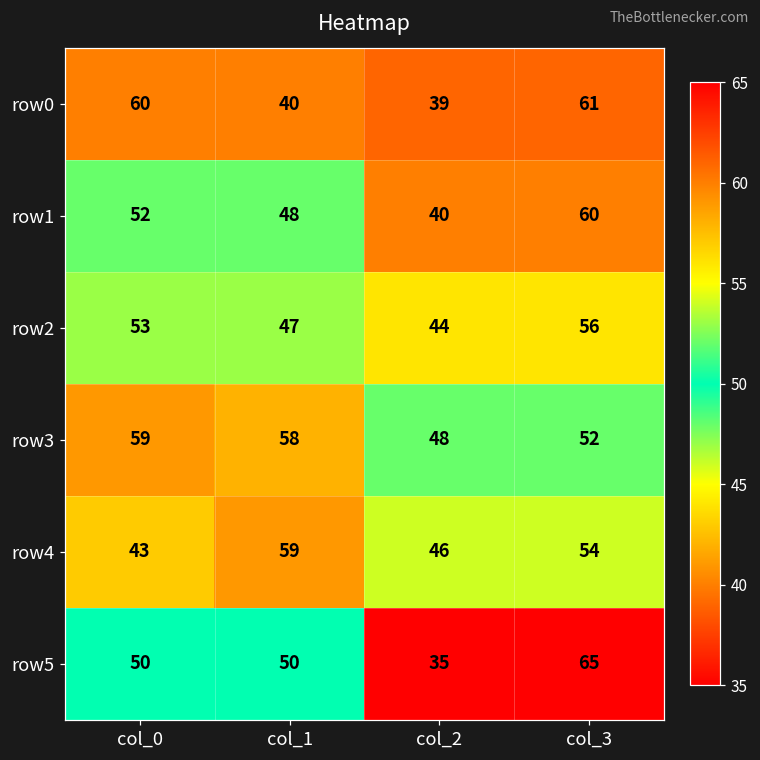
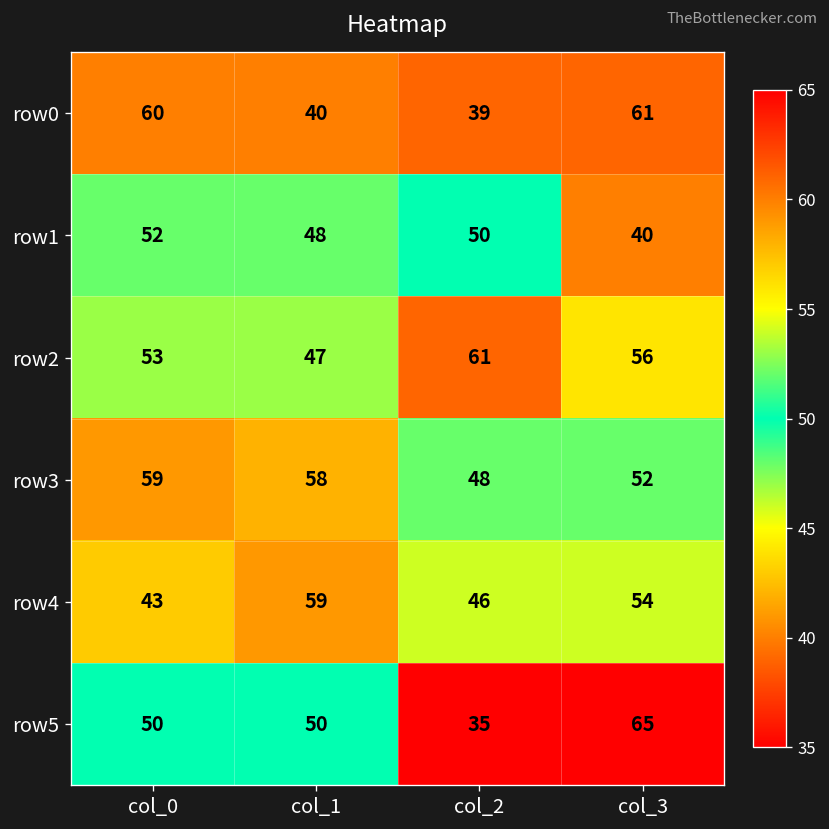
row1, col_2: 40 -> 50
row1, col_3: 60 -> 40
row2, col_2: 44 -> 61
